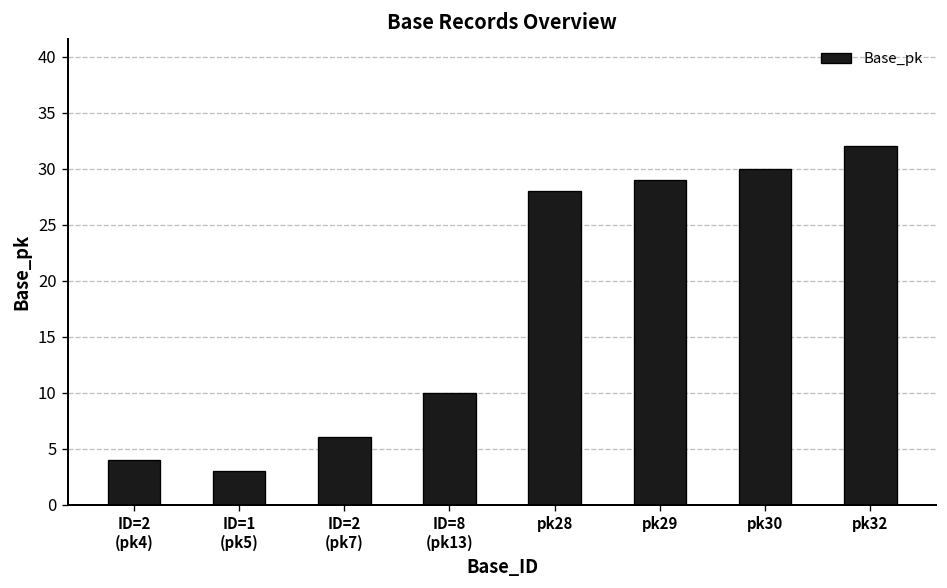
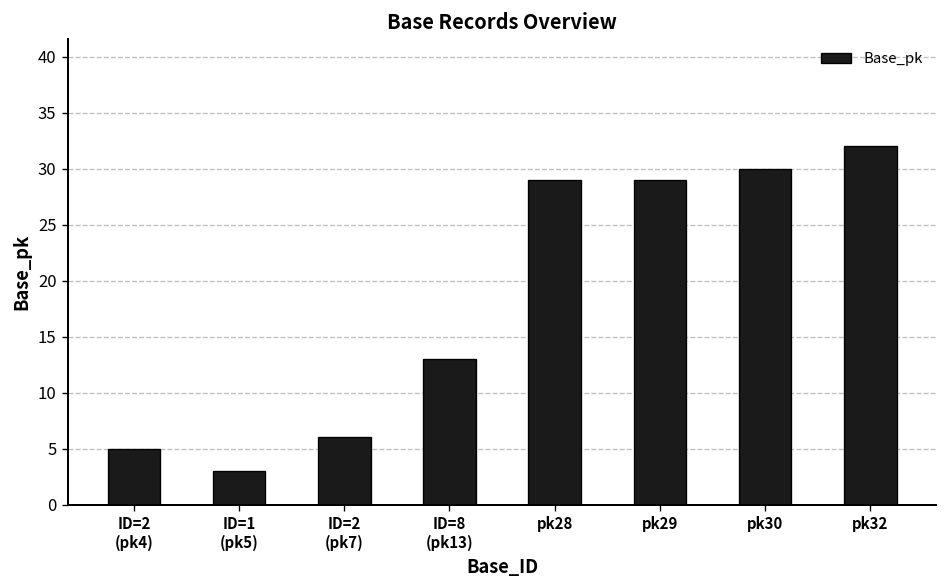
ID=2 (pk4): 4 -> 5
ID=8 (pk13): 10 -> 13
pk28: 28 -> 29
